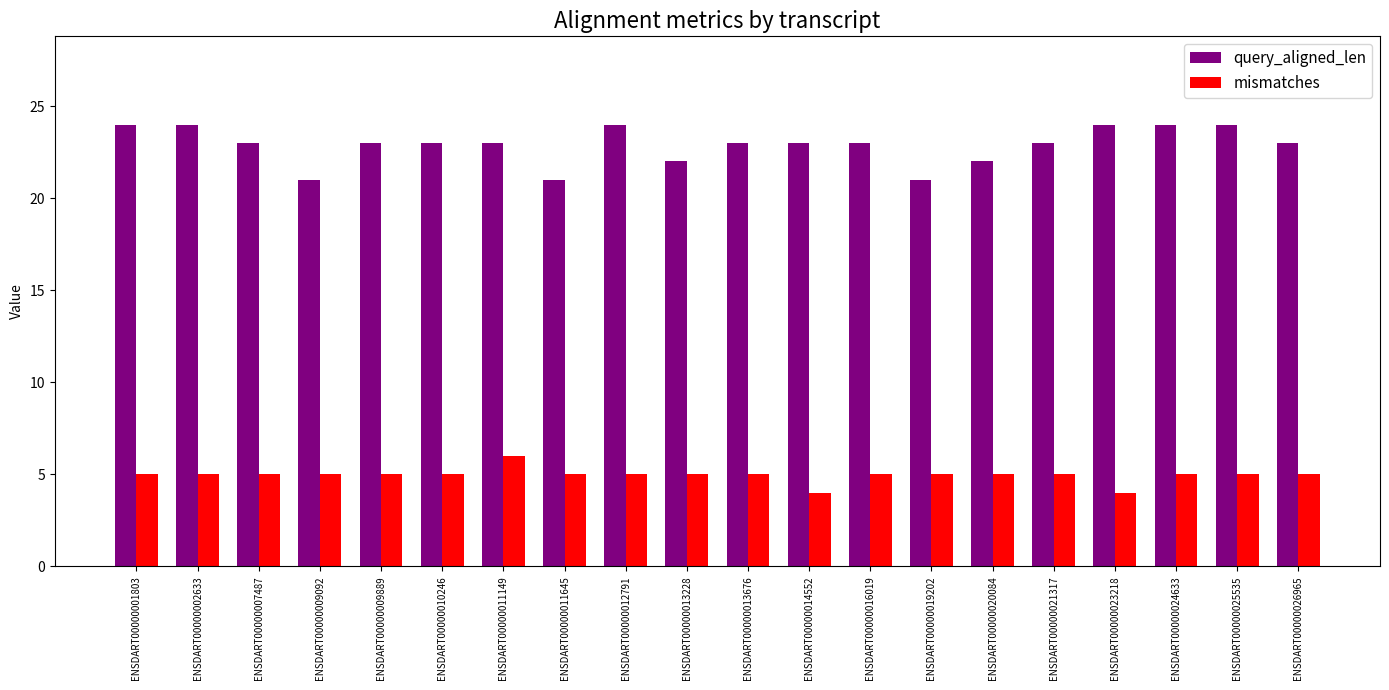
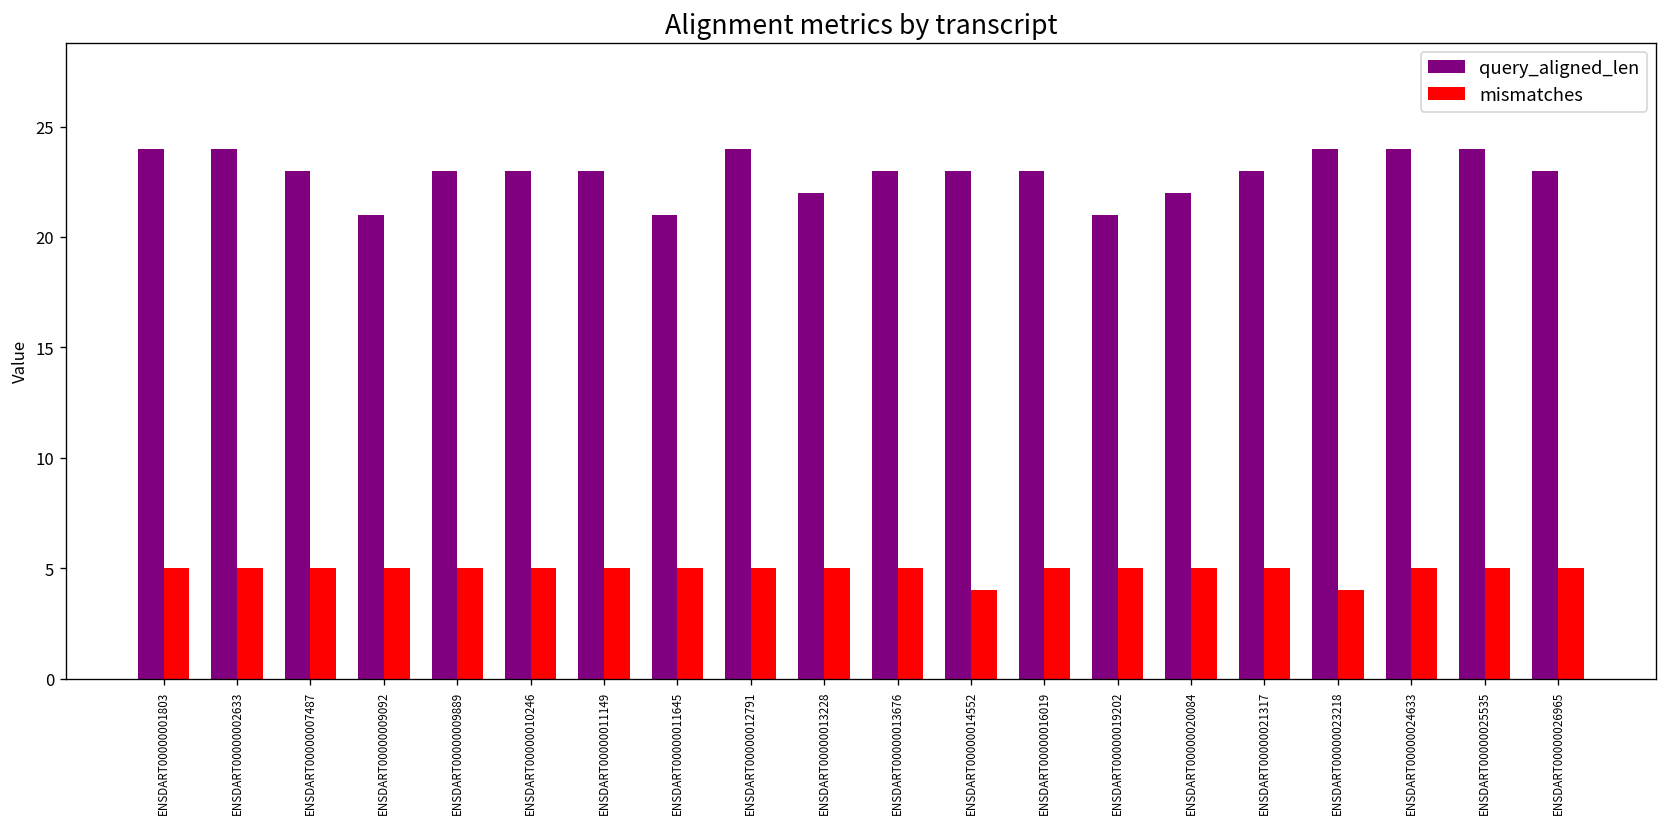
mismatches, ENSDART00000011149: 6 -> 5
